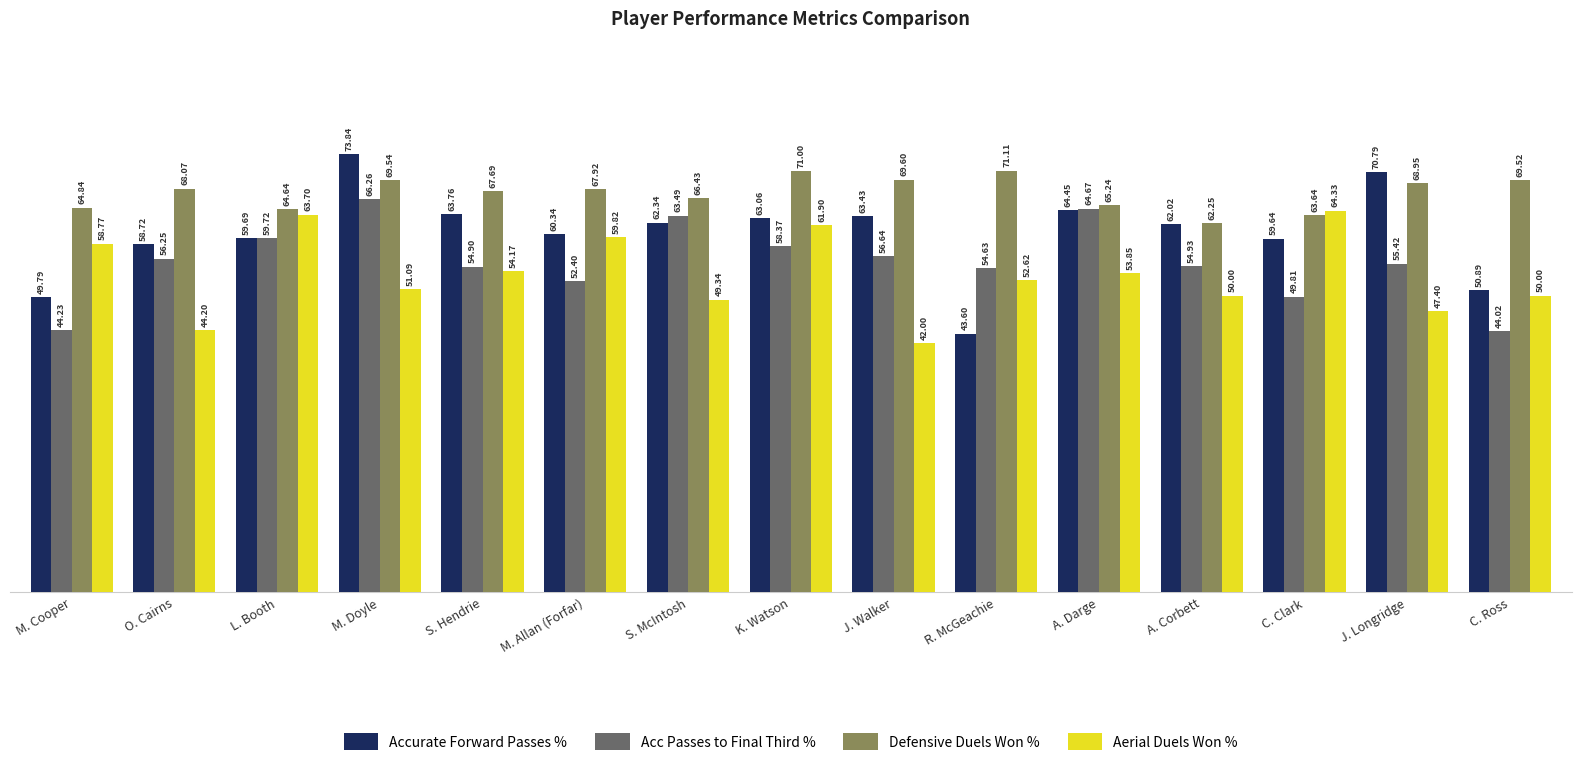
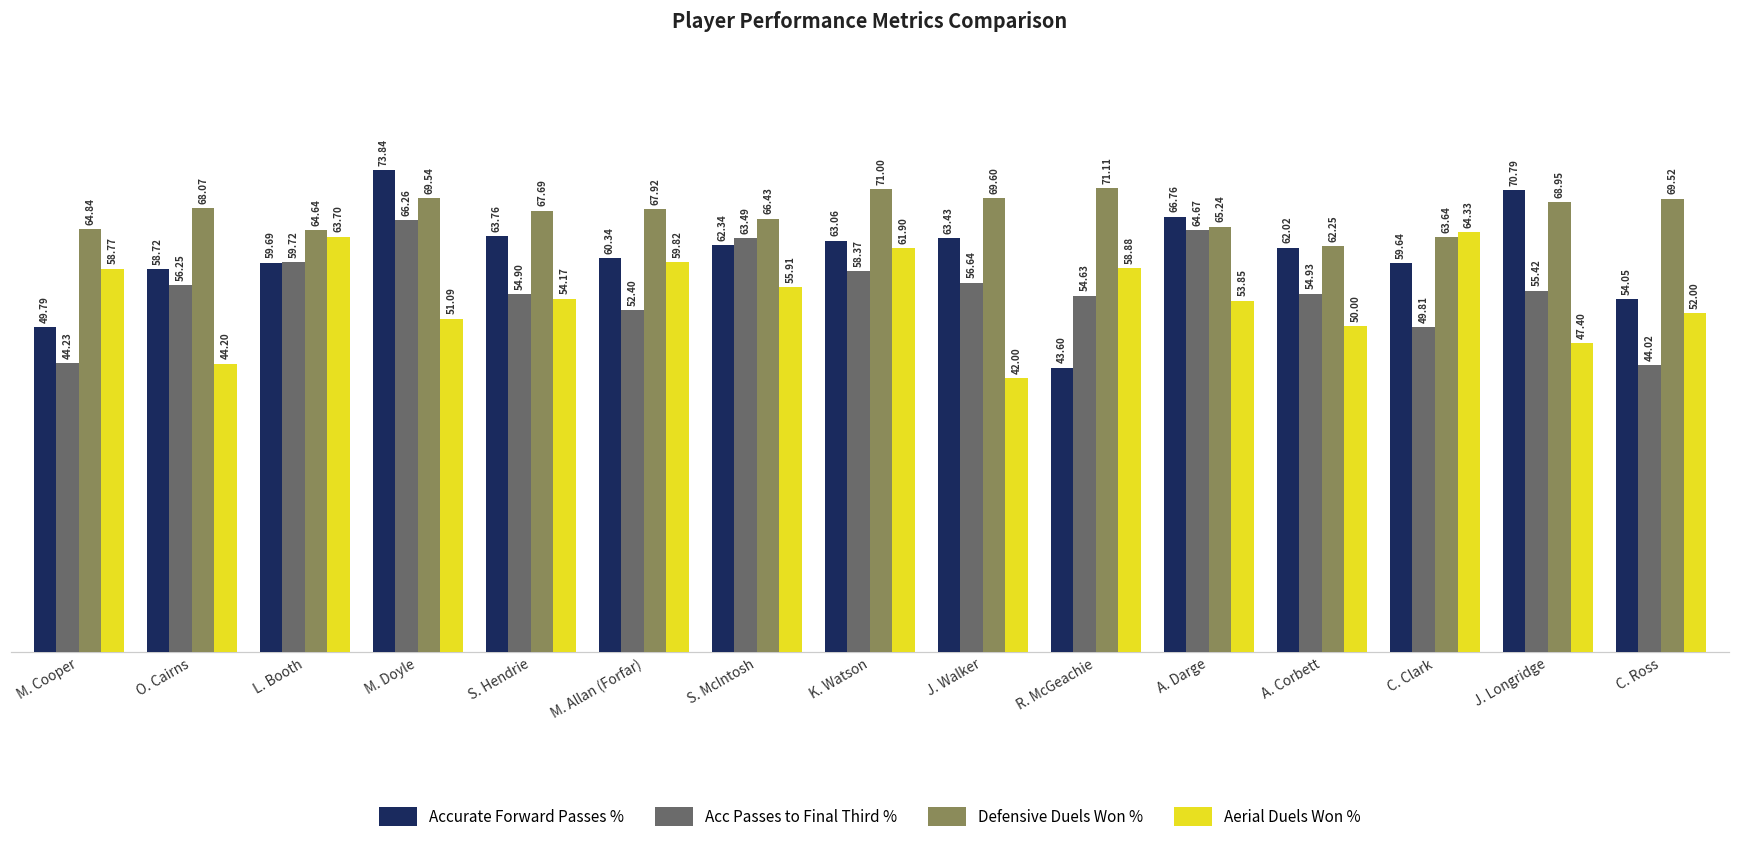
Aerial Duels Won %, S. McIntosh: 49.34 -> 55.91
Aerial Duels Won %, R. McGeachie: 52.62 -> 58.88
Accurate Forward Passes %, A. Darge: 64.45 -> 66.76
Accurate Forward Passes %, C. Ross: 50.89 -> 54.05
Aerial Duels Won %, C. Ross: 50.00 -> 52.00
